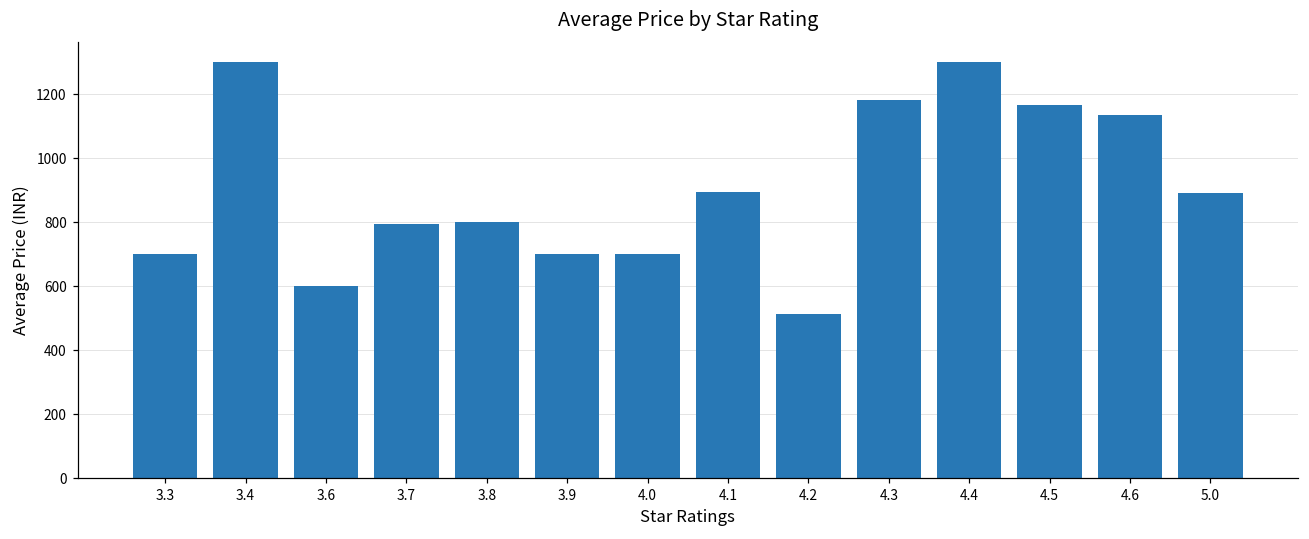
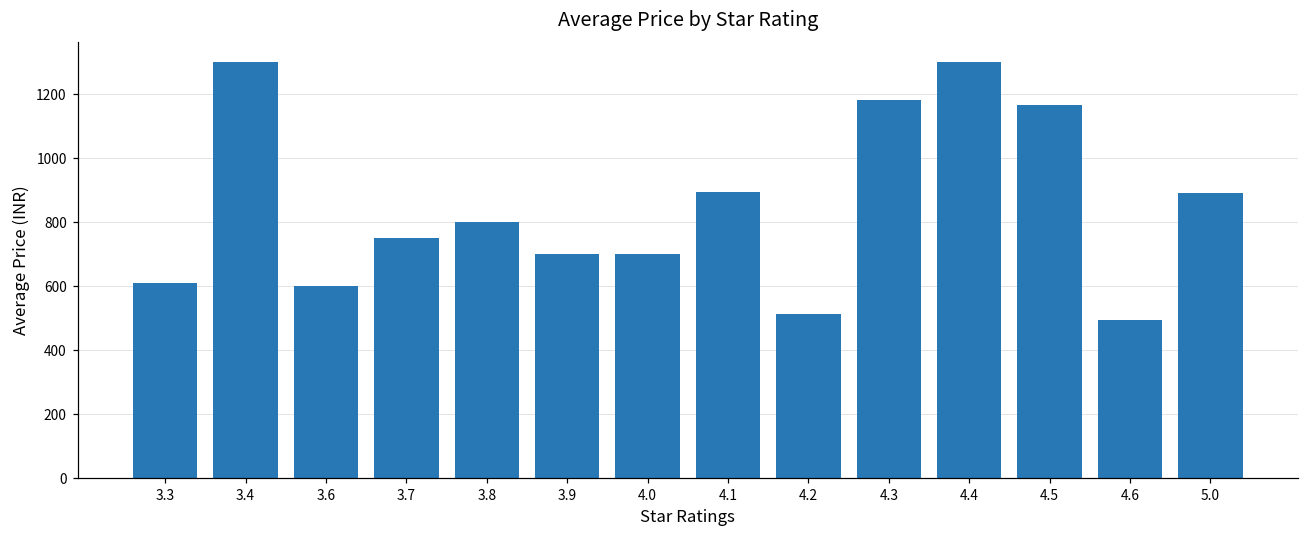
3.3: 700 -> 610
3.7: 790 -> 750
4.6: 1130 -> 490
